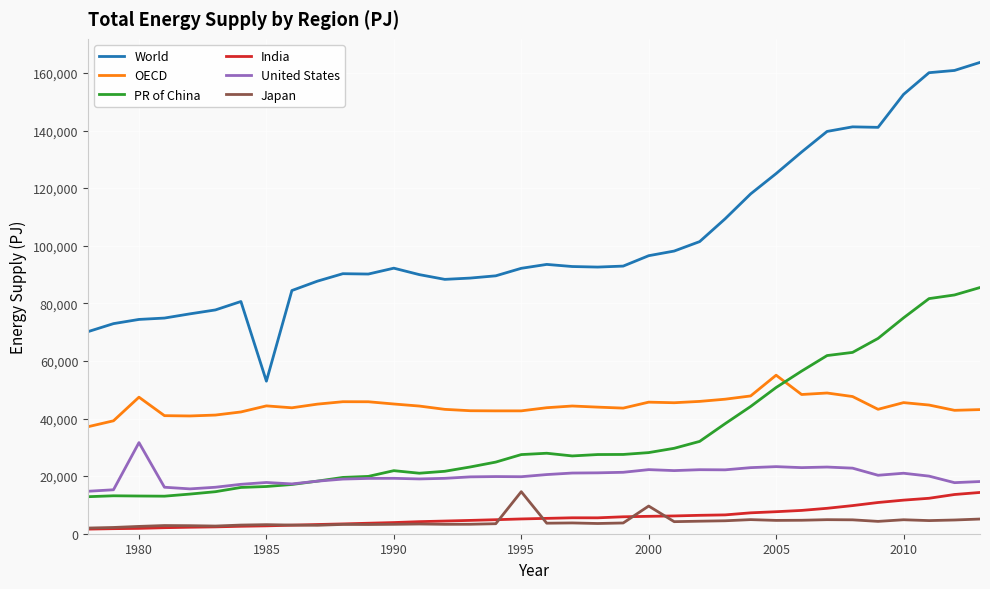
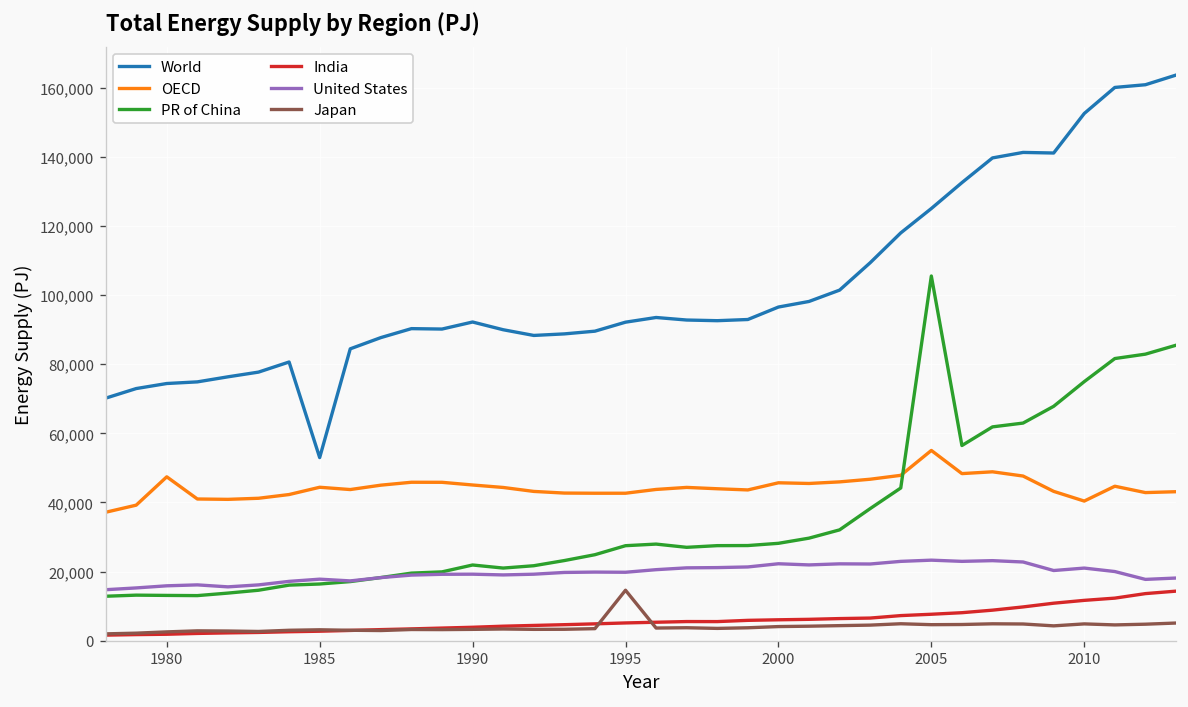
United States, 1980: 32,000 -> 16,000
Japan, 2000: 10,000 -> 4,000
PR of China, 2005: 51,000 -> 106,000
OECD, 2010: 46,000 -> 40,000
